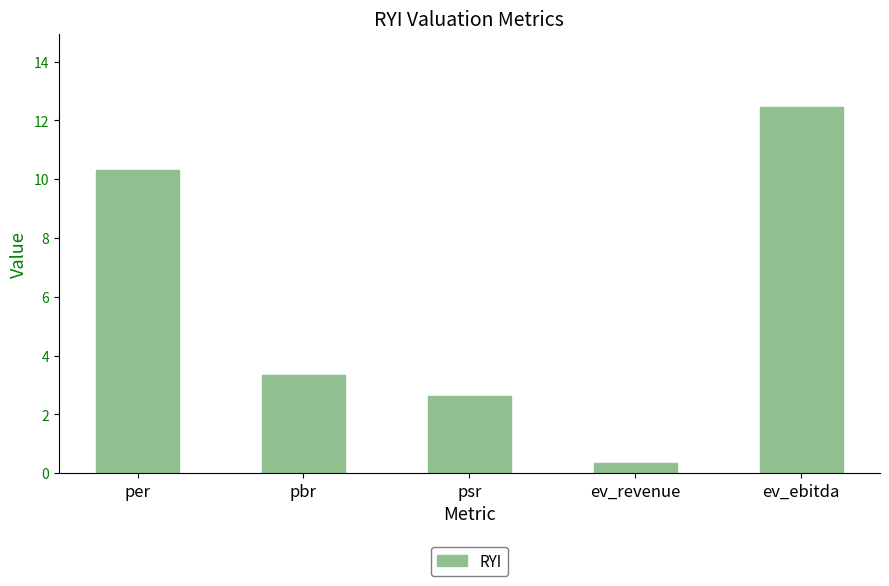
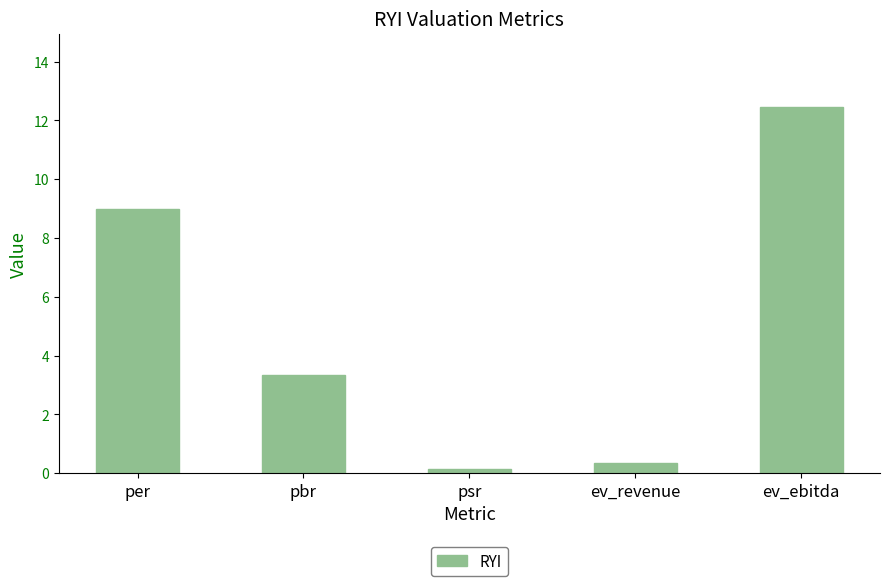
per: 10.3 -> 9.0
psr: 2.6 -> 0.1
